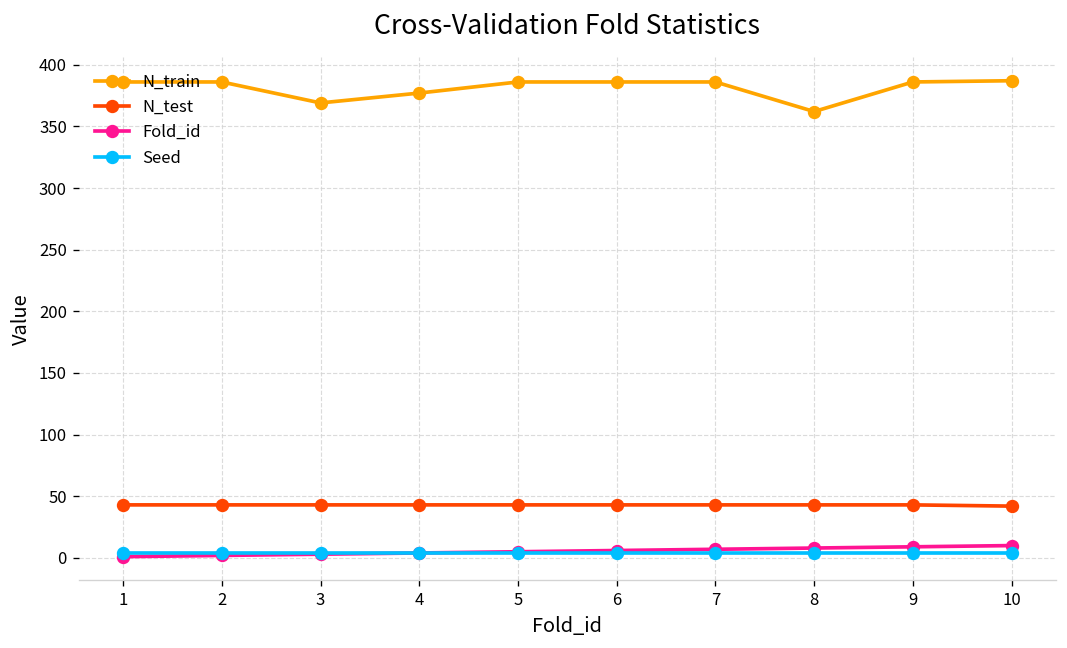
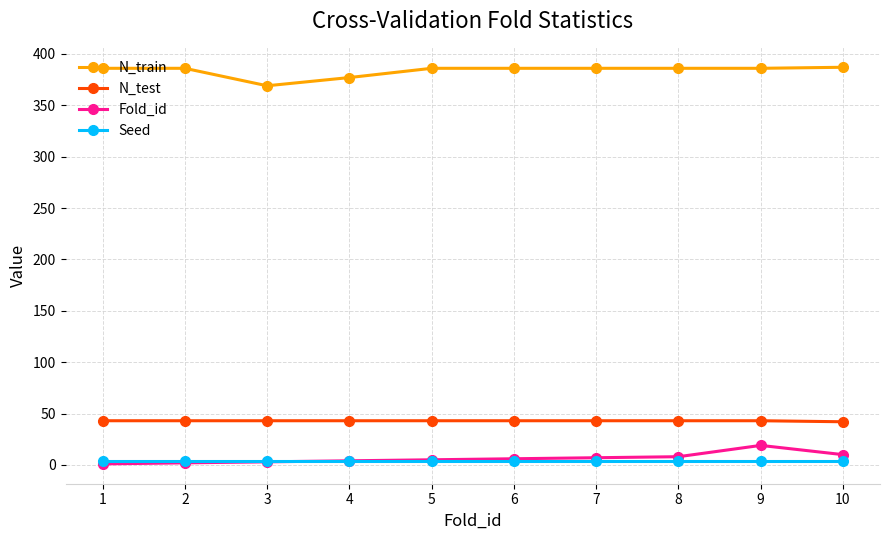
N_train, 8: 362 -> 386
Fold_id, 9: 9 -> 19
